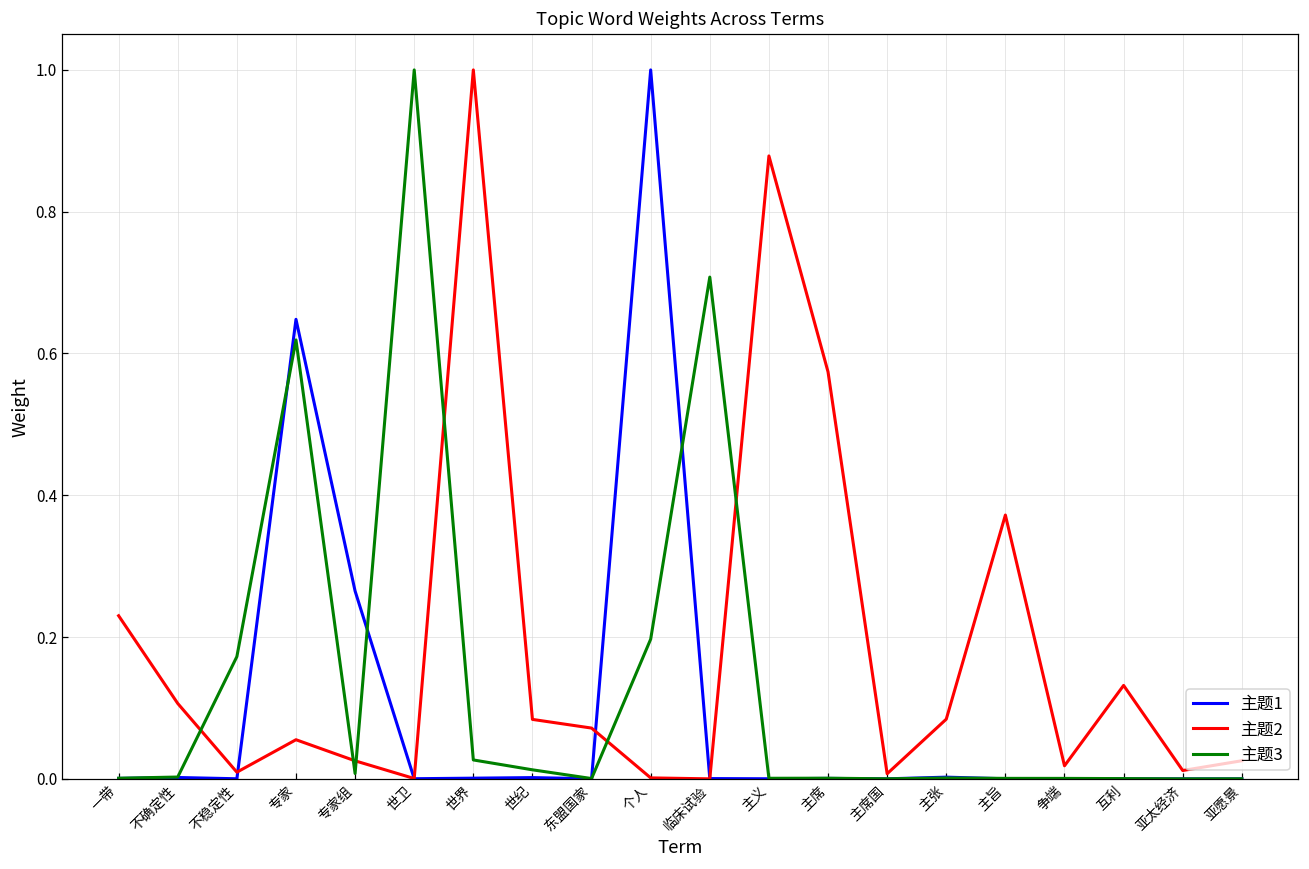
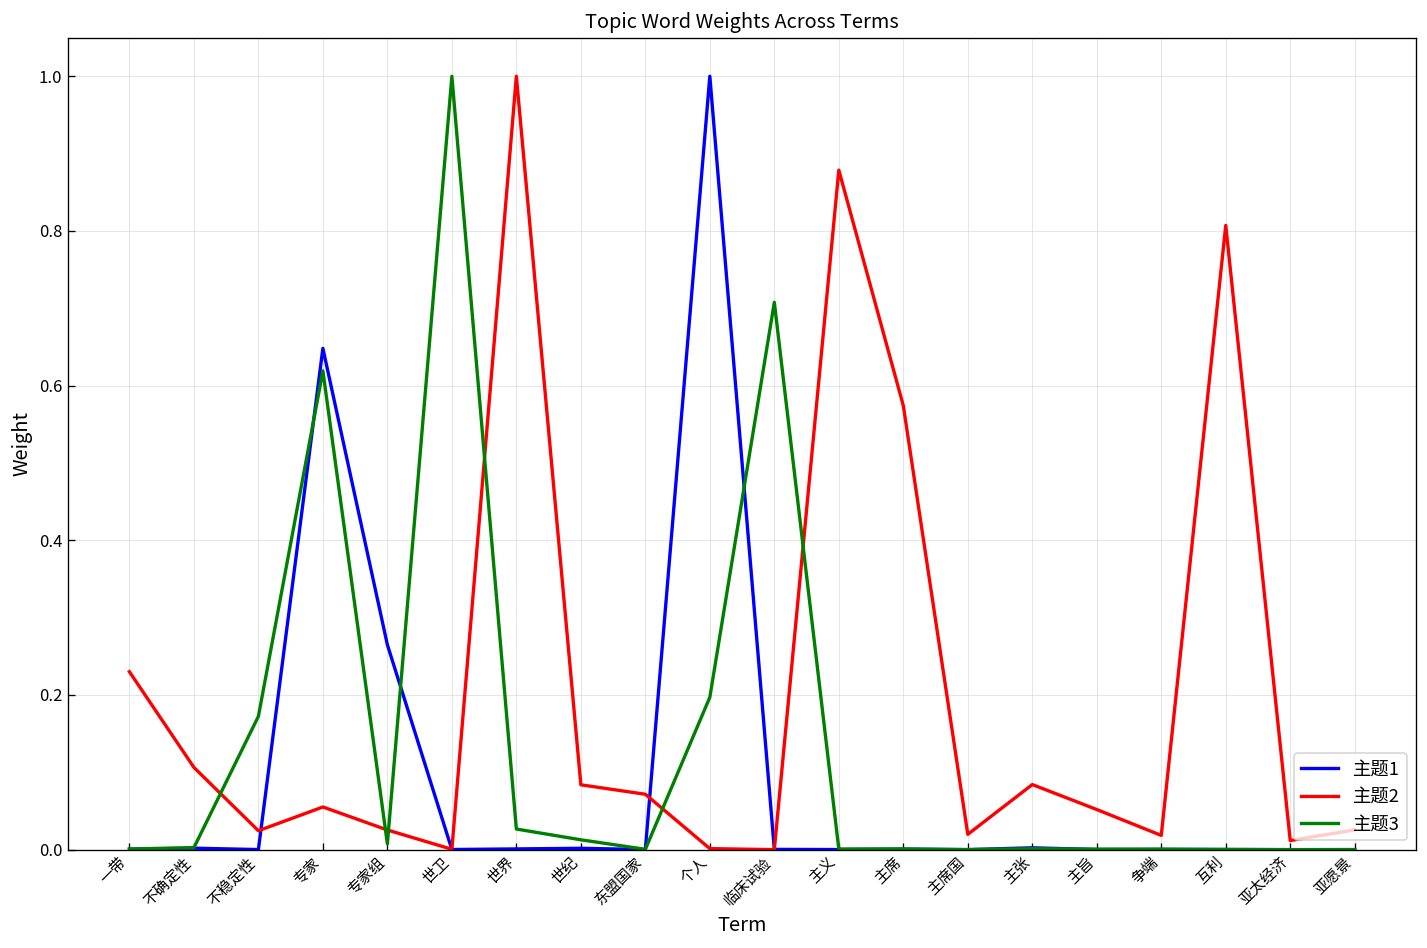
主题2, 不稳定性: 0.01 -> 0.02
主题2, 主席国: 0.01 -> 0.02
主题2, 主旨: 0.37 -> 0.05
主题2, 互利: 0.13 -> 0.81
